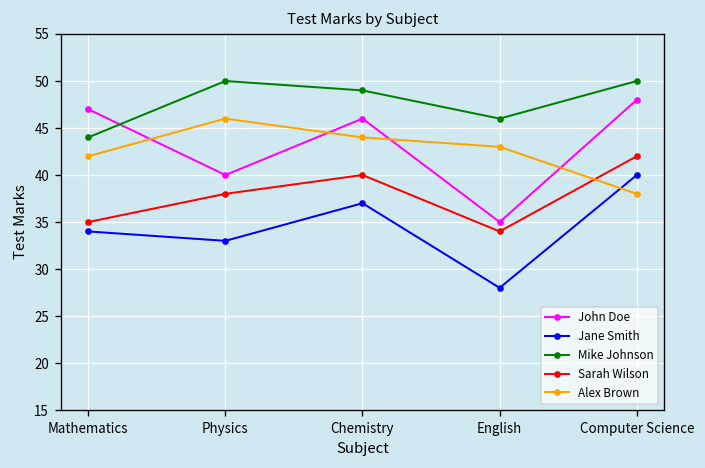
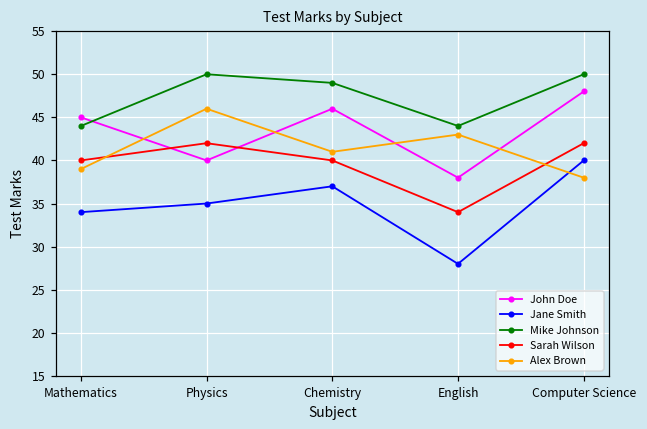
John Doe, Mathematics: 47 -> 45
Sarah Wilson, Mathematics: 35 -> 40
Alex Brown, Mathematics: 42 -> 39
Jane Smith, Physics: 33 -> 35
Sarah Wilson, Physics: 38 -> 42
Alex Brown, Chemistry: 44 -> 41
John Doe, English: 35 -> 38
Mike Johnson, English: 46 -> 44
